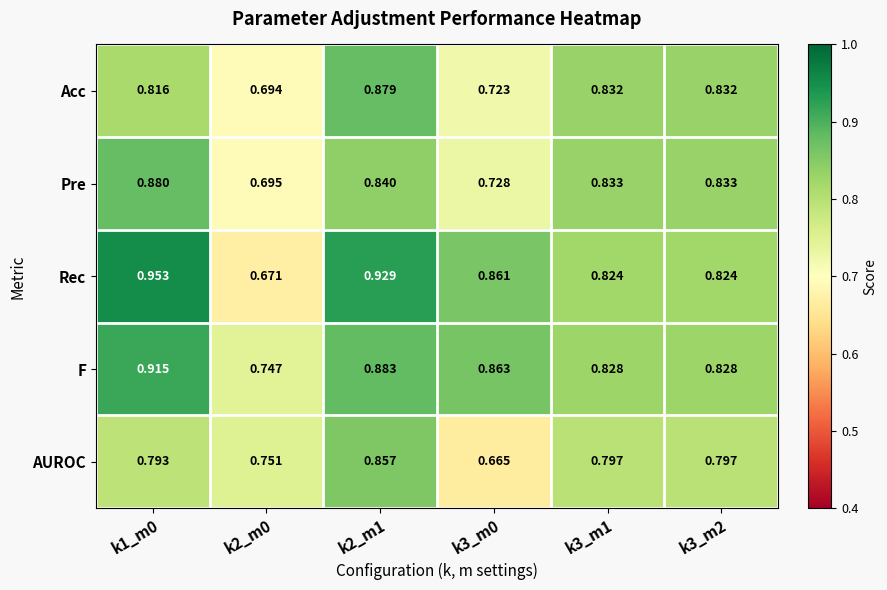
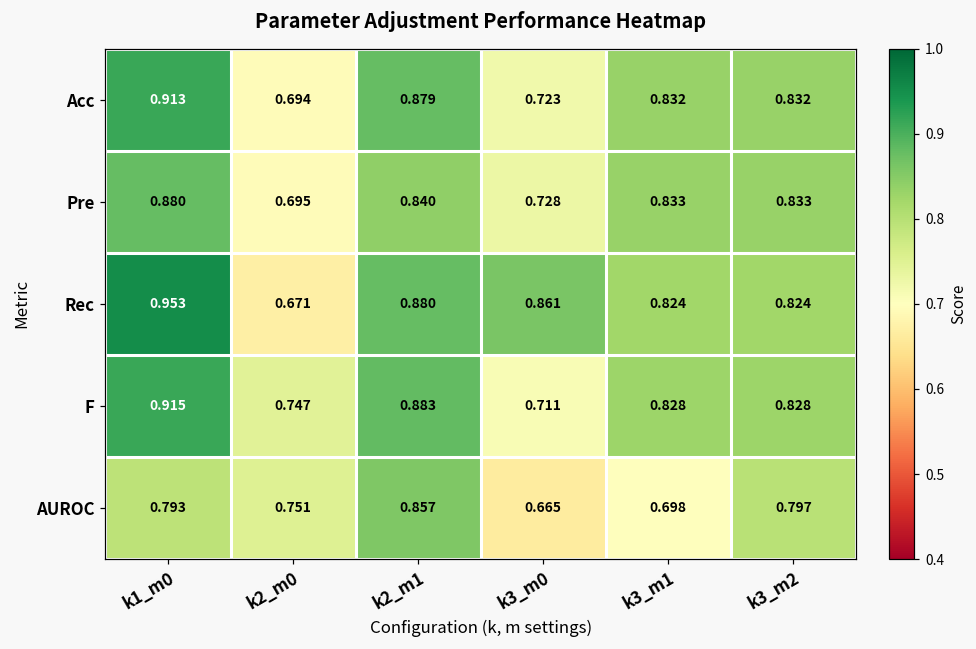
Acc, k1_m0: 0.816 -> 0.913
Rec, k2_m1: 0.929 -> 0.880
F, k3_m0: 0.863 -> 0.711
AUROC, k3_m1: 0.797 -> 0.698
